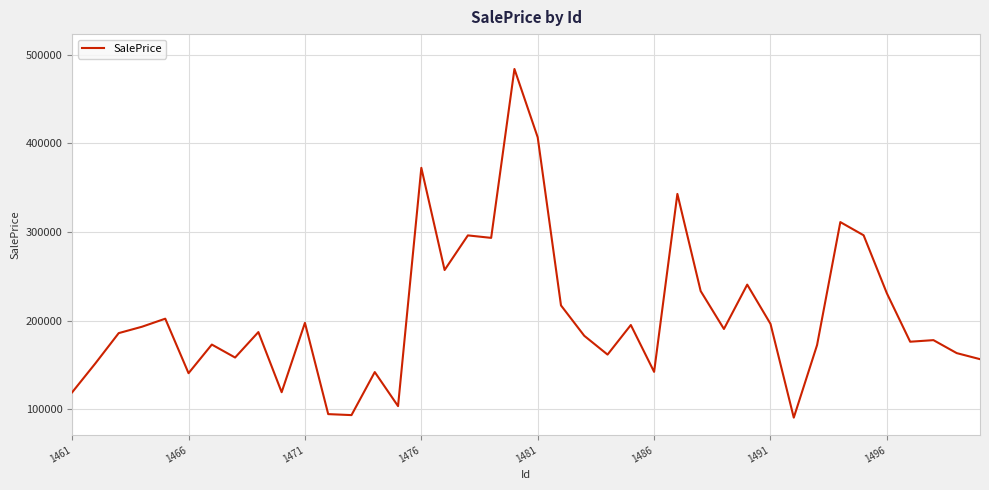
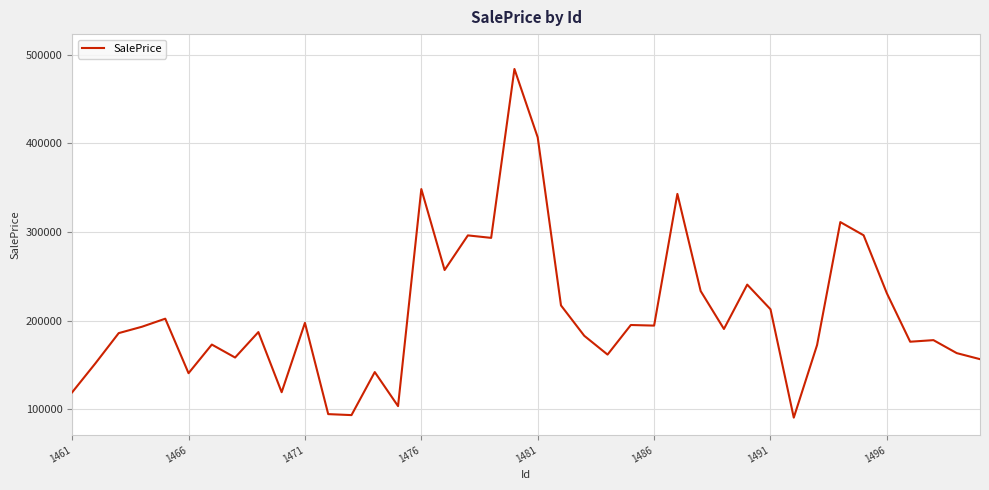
1476: 370000 -> 350000
1486: 140000 -> 190000
1491: 200000 -> 210000
